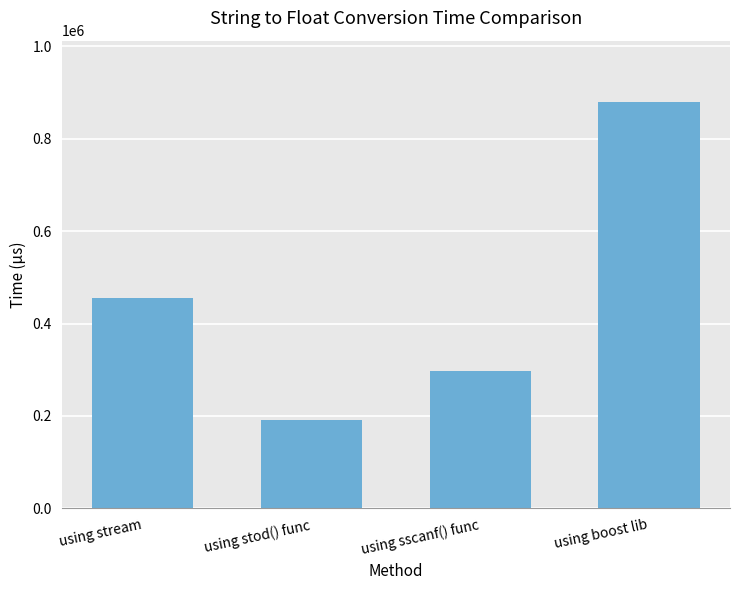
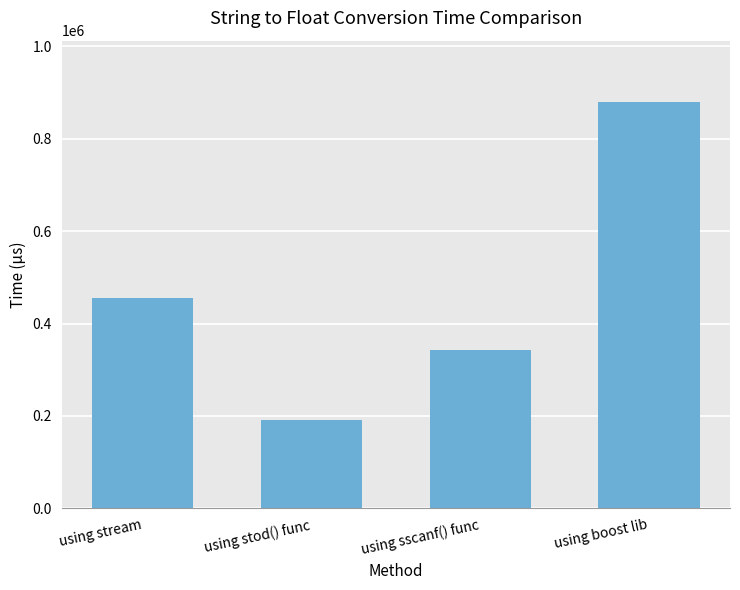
using sscanf() func: 300000 -> 340000
